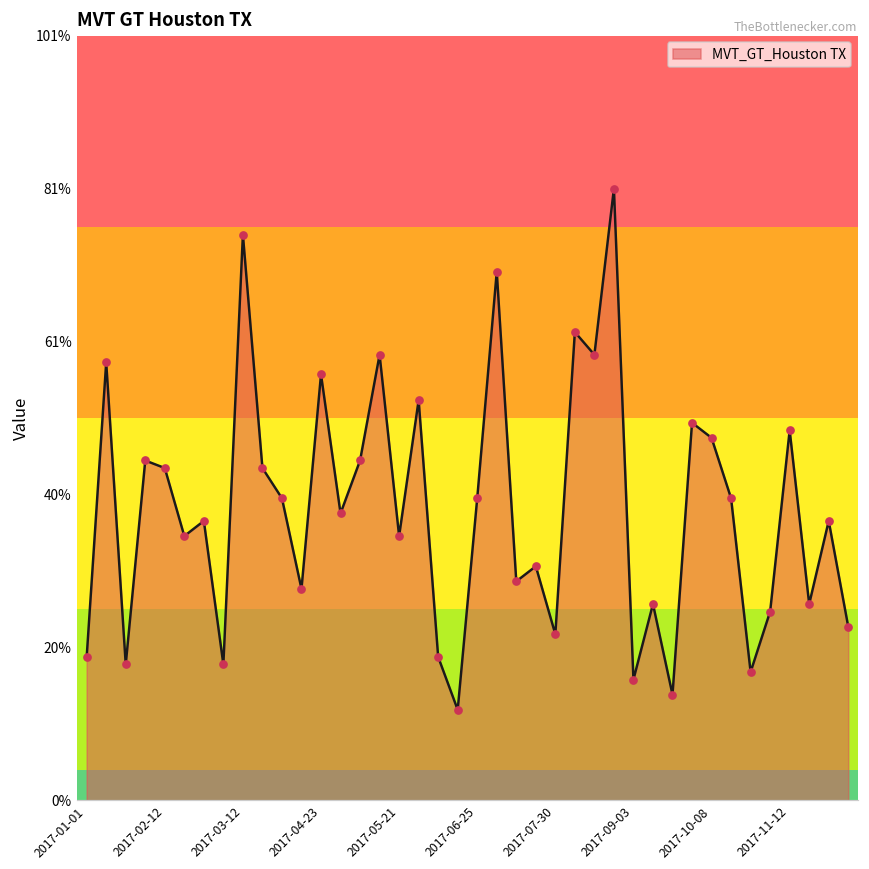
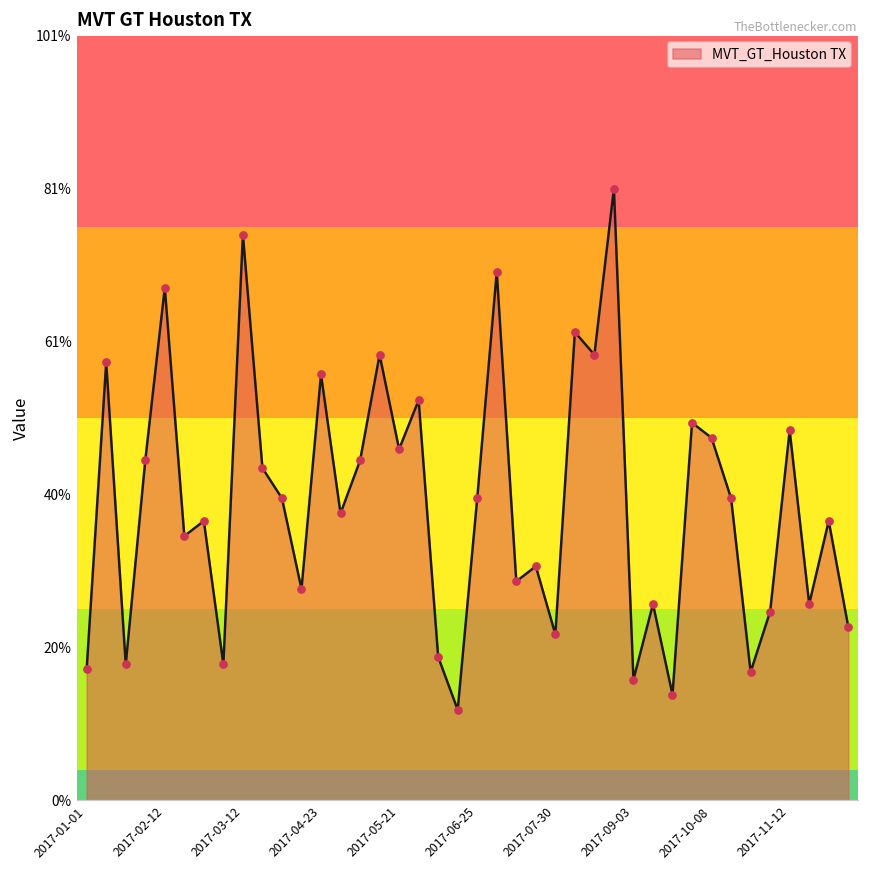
2017-01-01: 19% -> 17%
2017-02-12: 44% -> 68%
2017-05-21: 35% -> 47%
